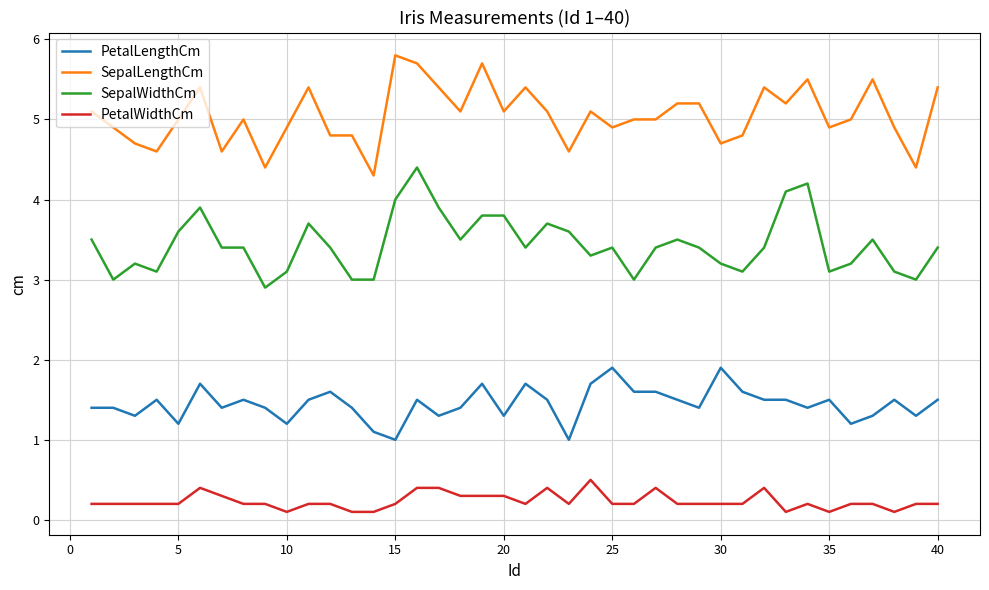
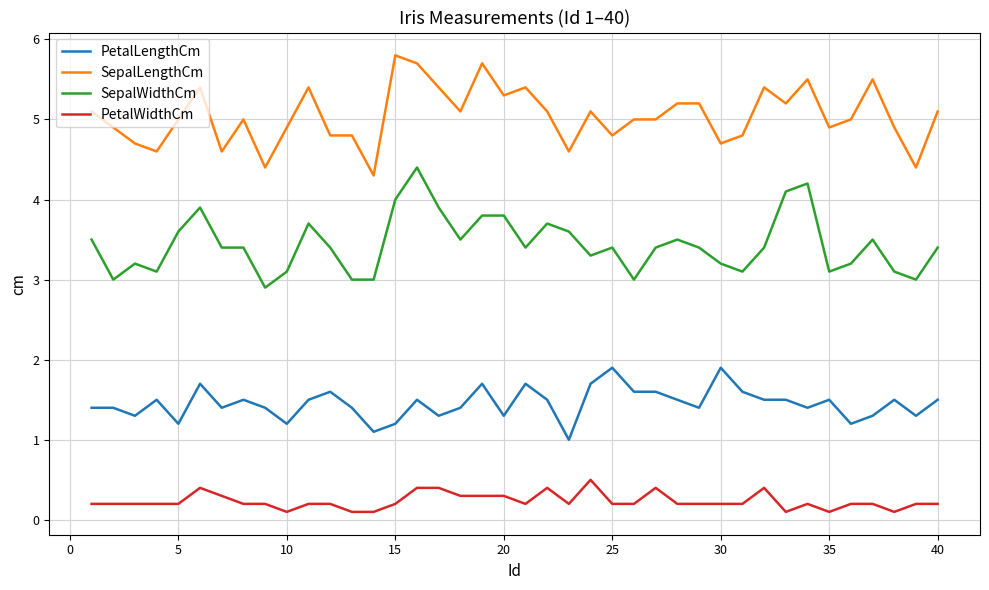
PetalLengthCm, 15: 1.0 -> 1.2
SepalLengthCm, 20: 5.1 -> 5.3
SepalLengthCm, 25: 4.9 -> 4.8
SepalLengthCm, 40: 5.4 -> 5.1
